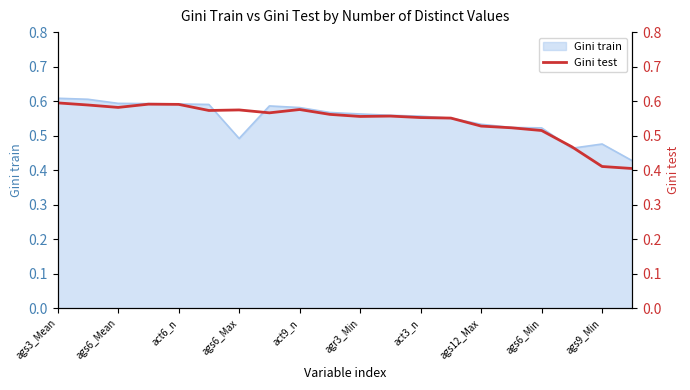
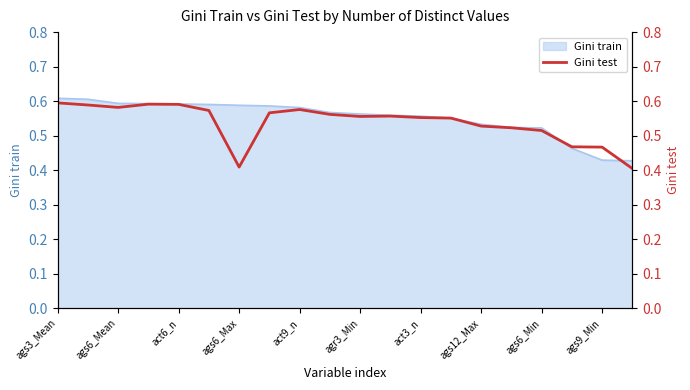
Gini train, ags6_Max: 0.49 -> 0.59
Gini train, ags9_Min: 0.48 -> 0.43
Gini test, ags6_Max: 0.57 -> 0.41
Gini test, ags9_Min: 0.41 -> 0.47
